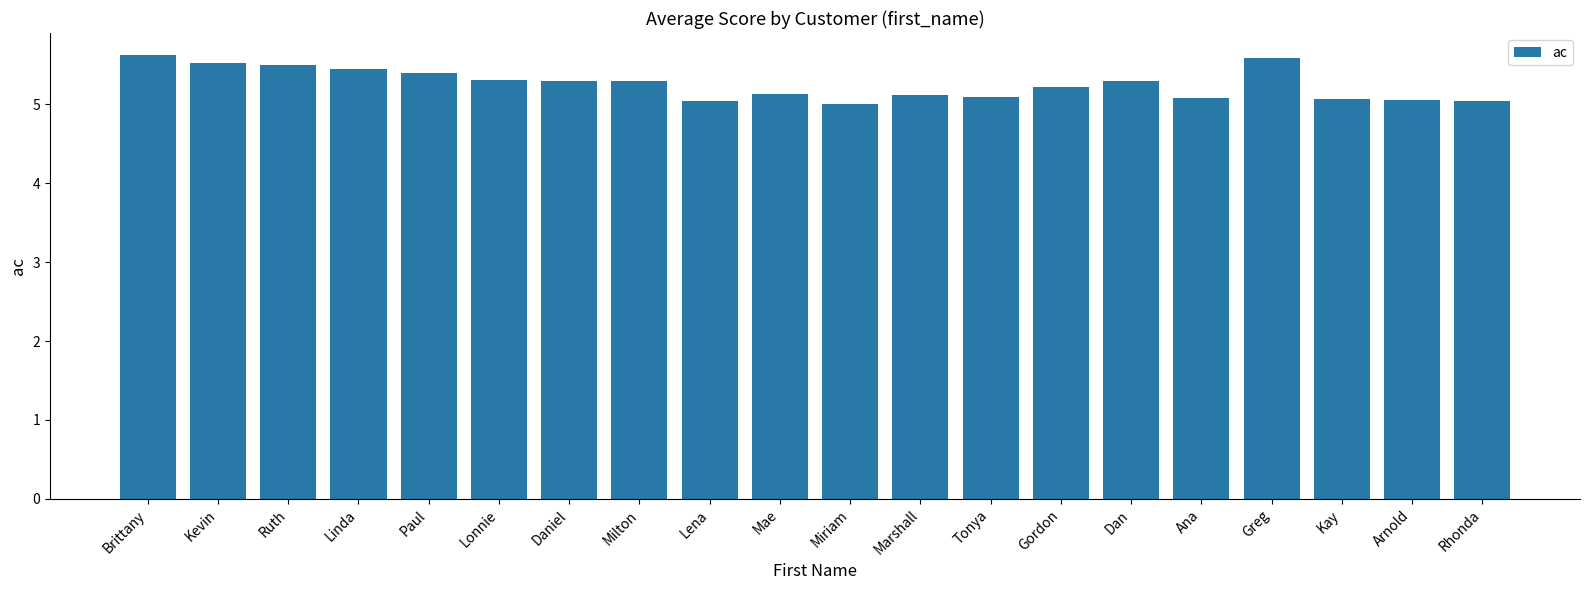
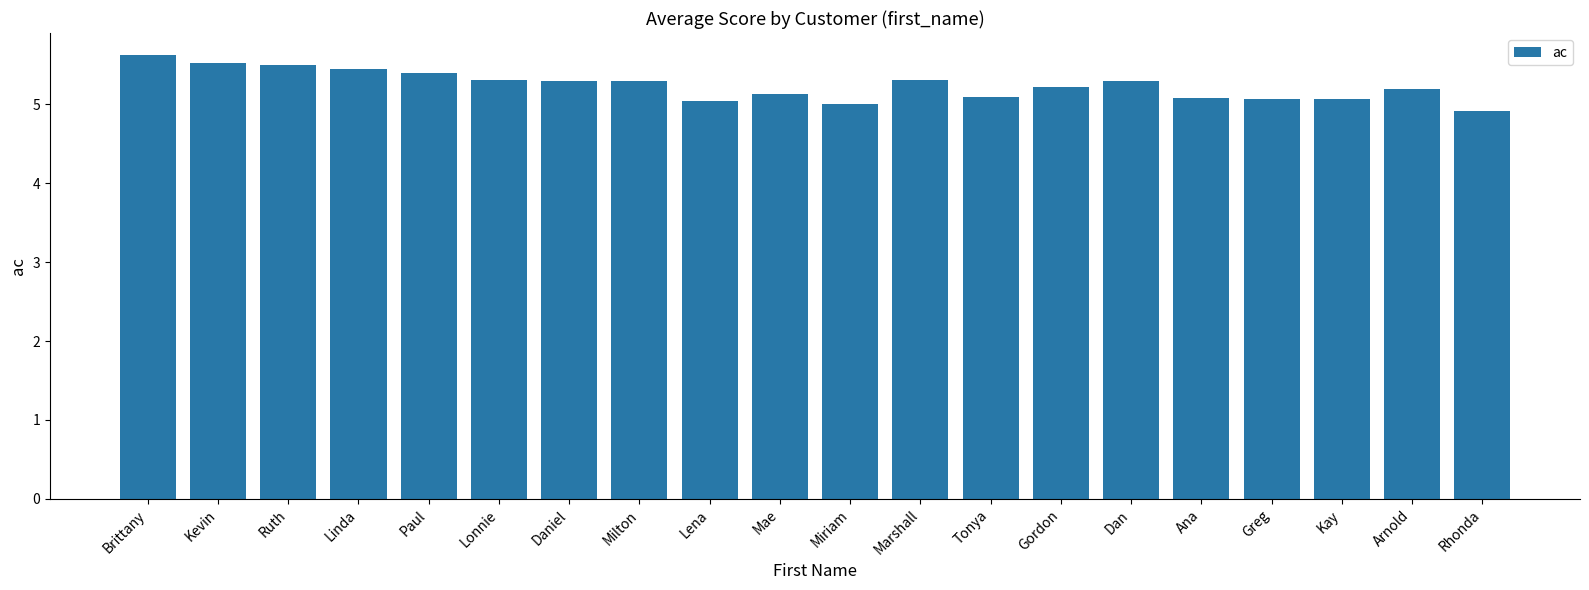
Marshall: 5.1 -> 5.3
Greg: 5.6 -> 5.1
Arnold: 5.1 -> 5.2
Rhonda: 5.0 -> 4.9
